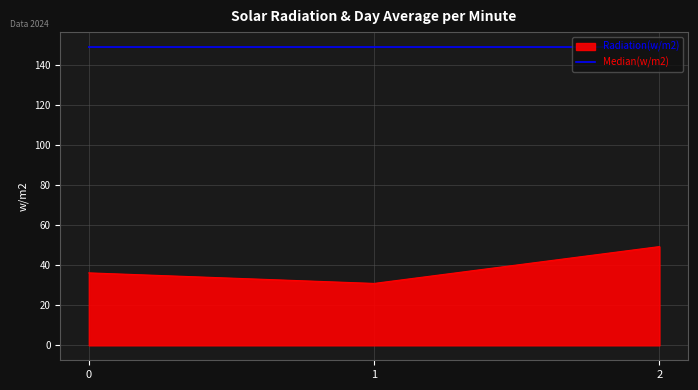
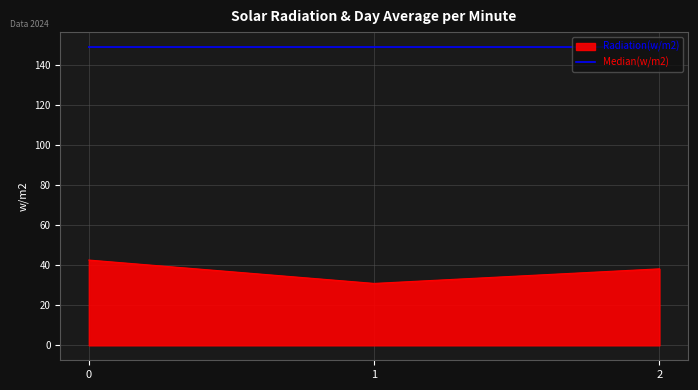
Radiation(w/m2), 0: 36 -> 43
Radiation(w/m2), 2: 49 -> 38
